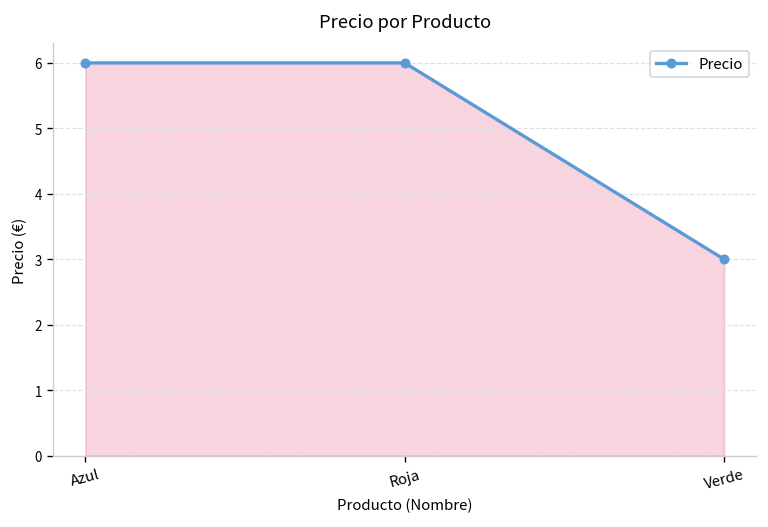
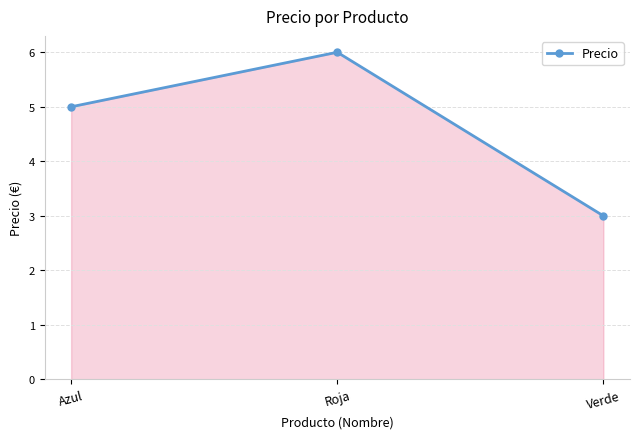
Azul: 6 -> 5
